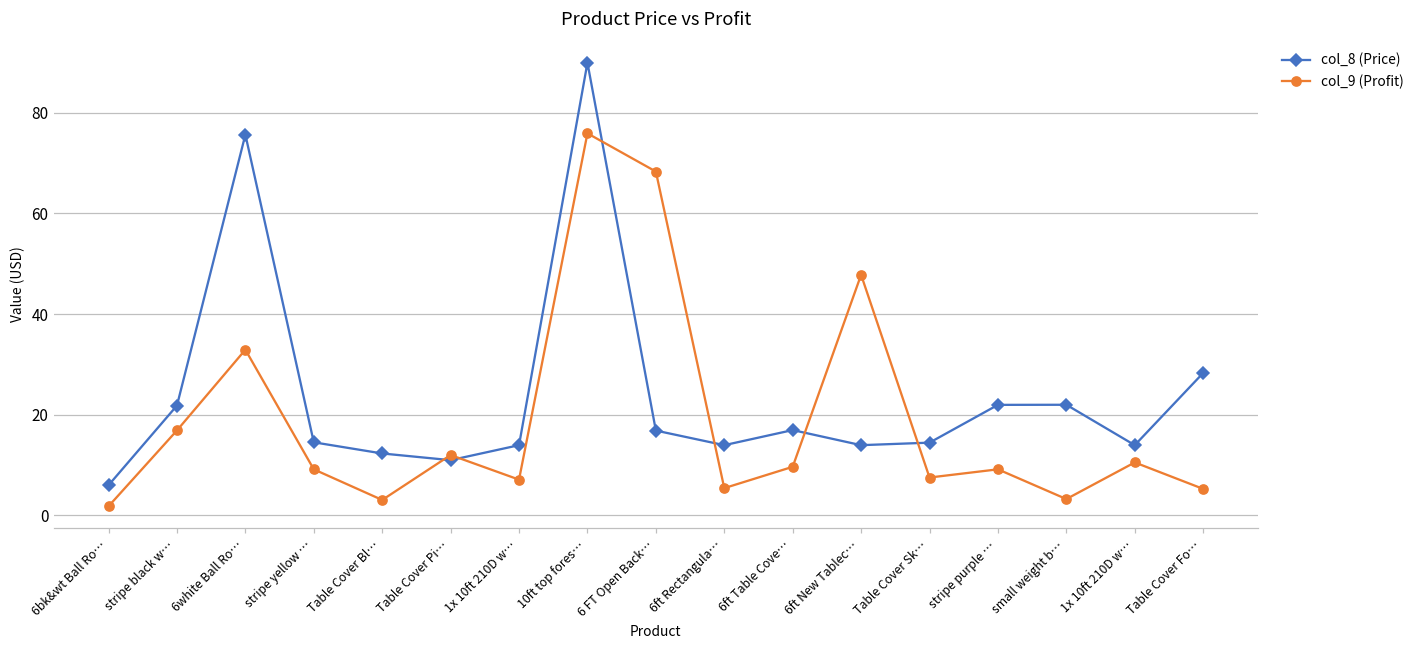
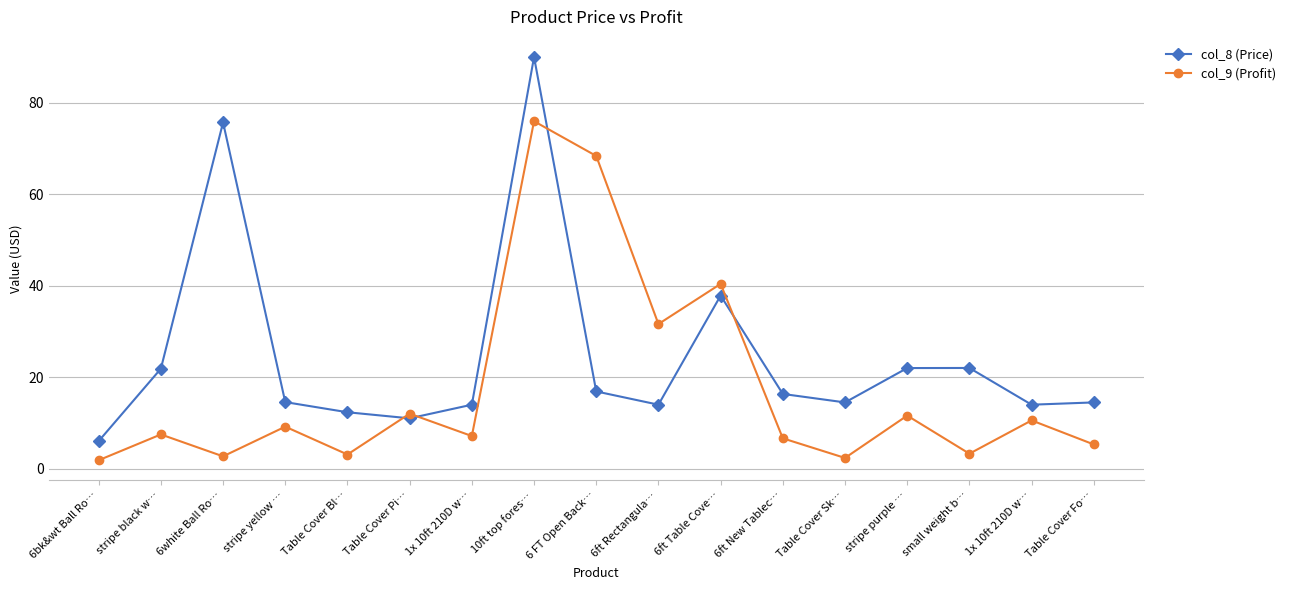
col_9 (Profit), stripe black w…: 17 -> 7
col_9 (Profit), 6white Ball Ro…: 33 -> 3
col_9 (Profit), 6ft Rectangula…: 5 -> 32
col_8 (Price), 6ft Table Cove…: 17 -> 38
col_9 (Profit), 6ft Table Cove…: 10 -> 40
col_8 (Price), 6ft New Tablec…: 14 -> 16
col_9 (Profit), 6ft New Tablec…: 48 -> 7
col_9 (Profit), Table Cover Sk…: 8 -> 2
col_9 (Profit), stripe purple …: 9 -> 12
col_8 (Price), Table Cover Fo…: 28 -> 14
